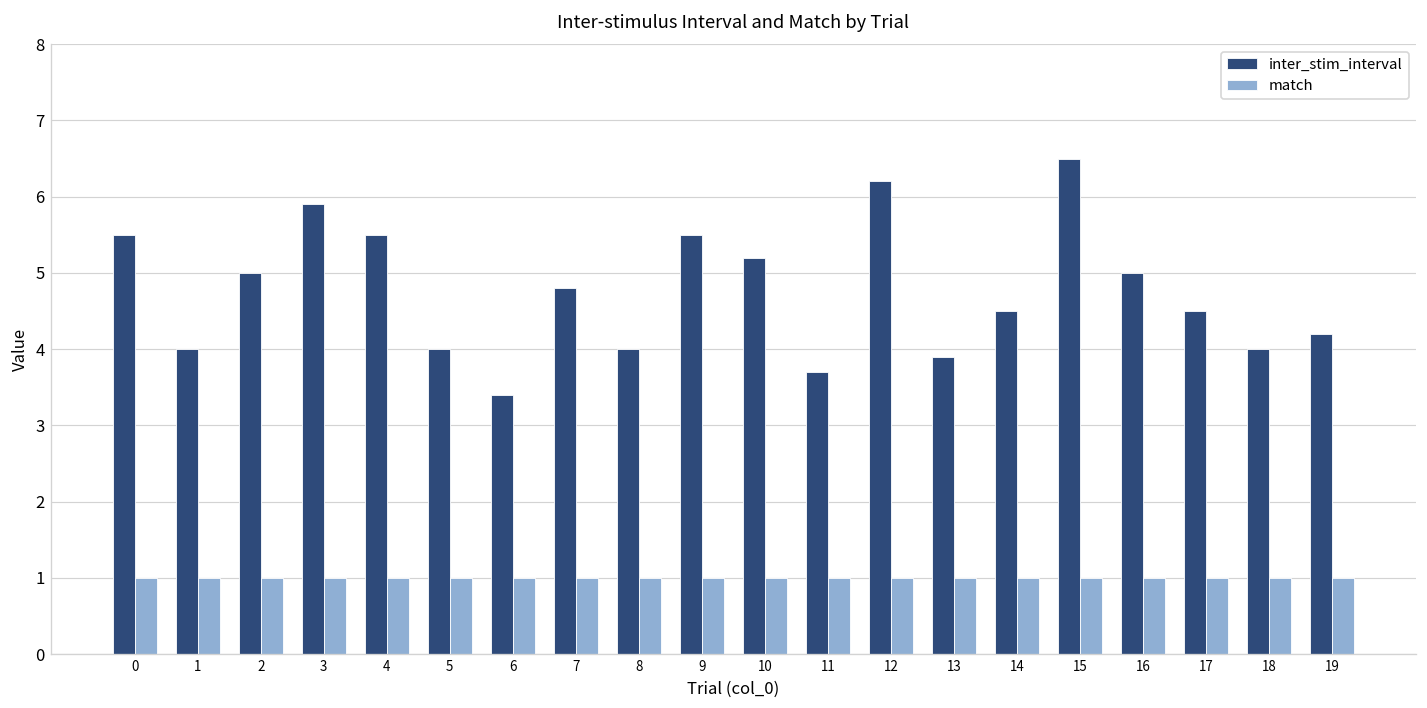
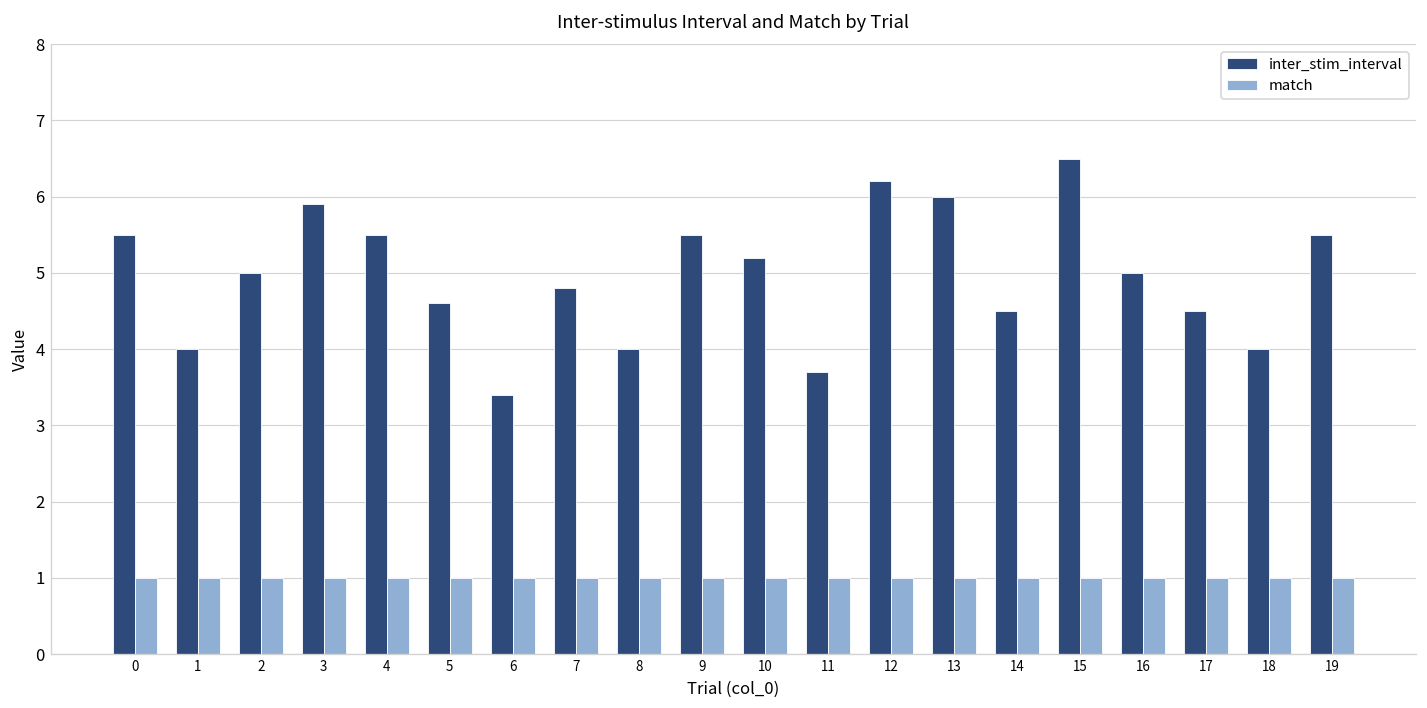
inter_stim_interval, 5: 4.0 -> 4.6
inter_stim_interval, 13: 3.9 -> 6.0
inter_stim_interval, 19: 4.2 -> 5.5
